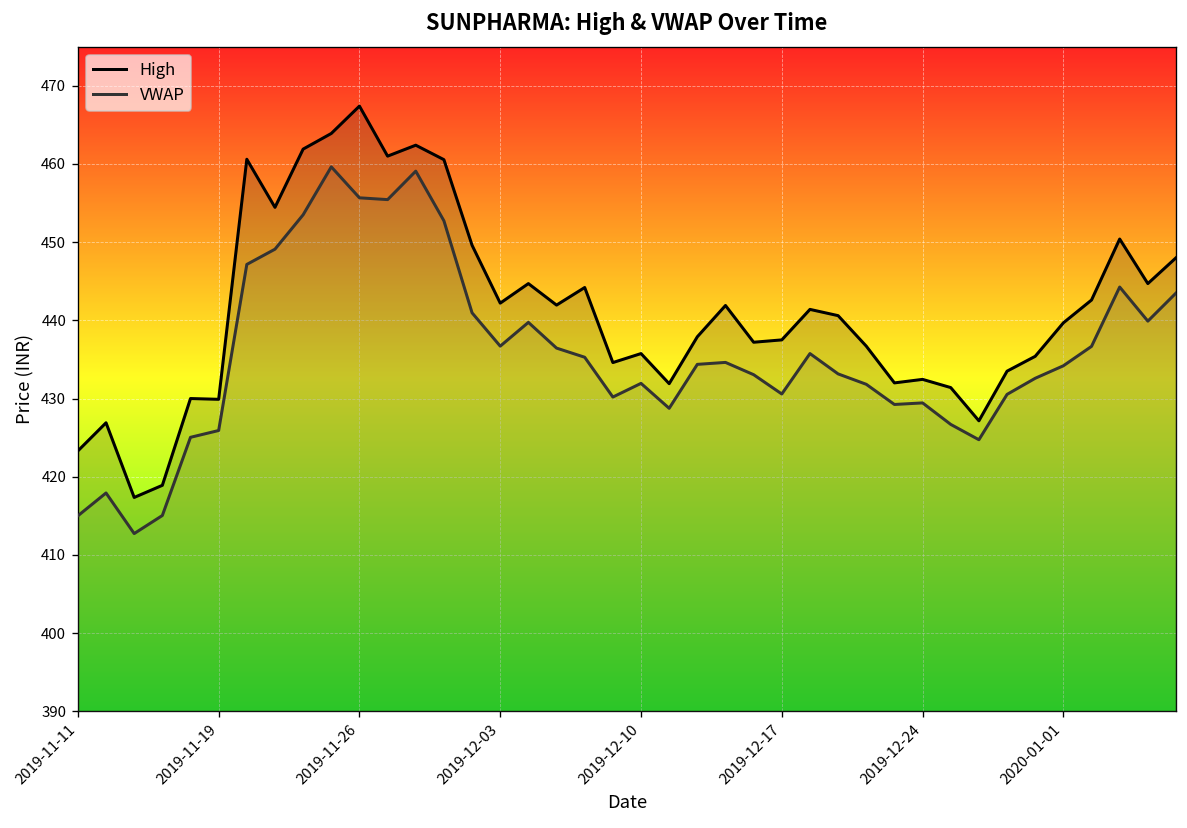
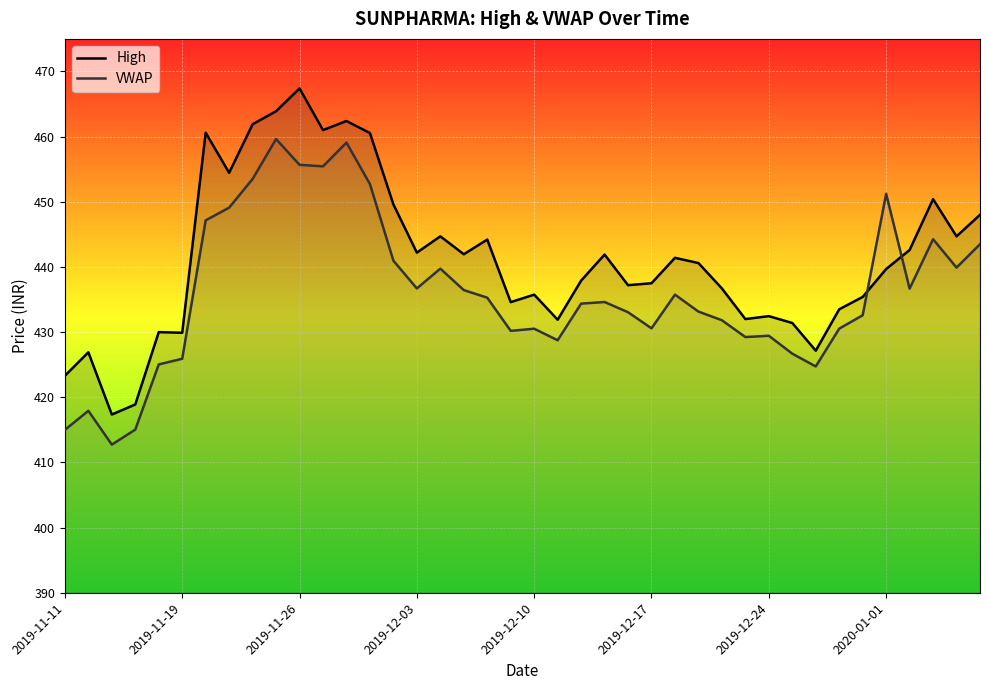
VWAP, 2019-12-10: 432 -> 431
VWAP, 2020-01-01: 434 -> 451
